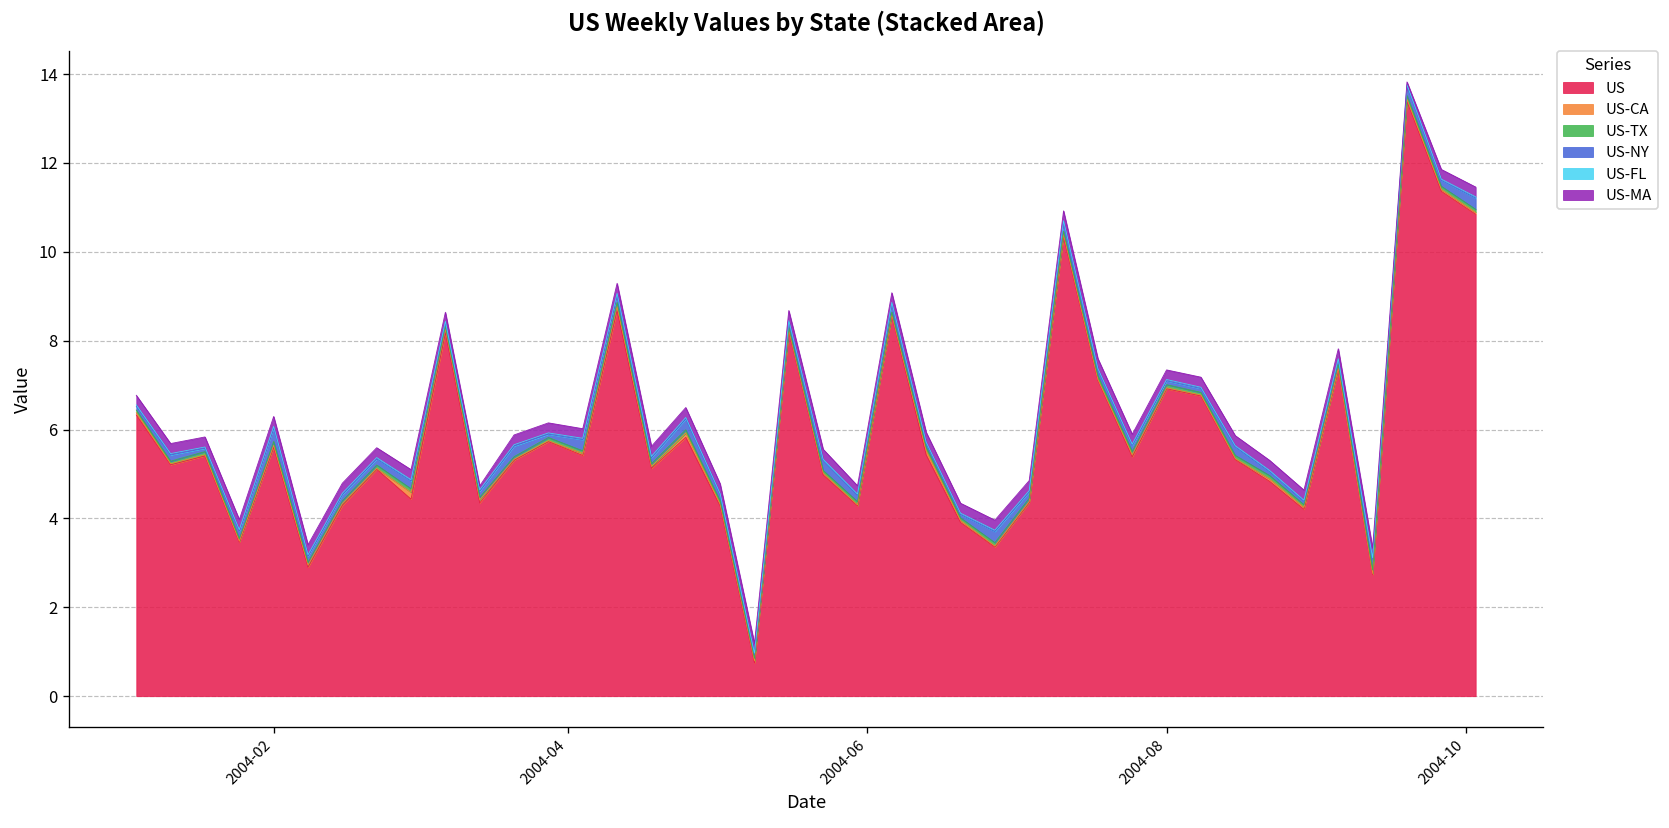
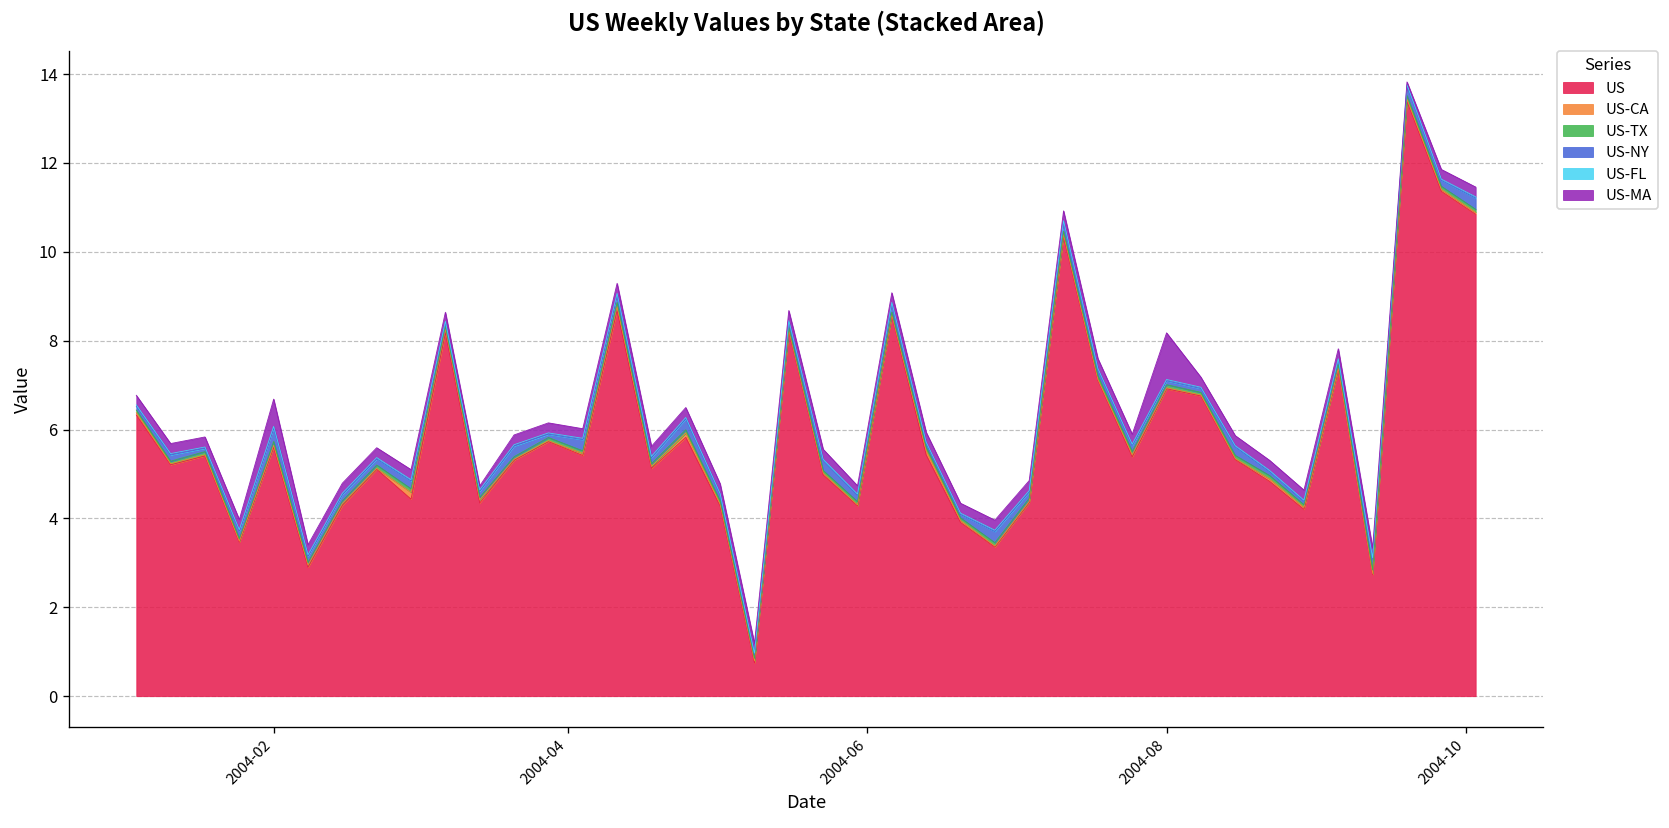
US-MA, 2004-02: 0.2 -> 0.6
US-MA, 2004-08: 0.2 -> 1.1
